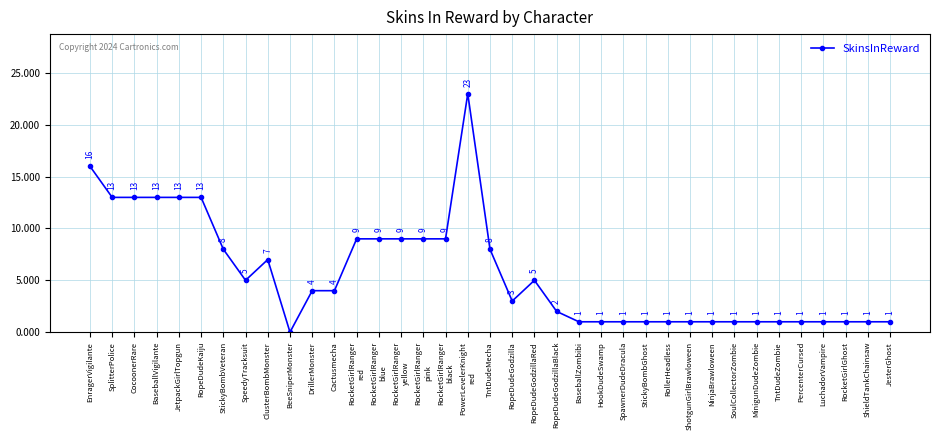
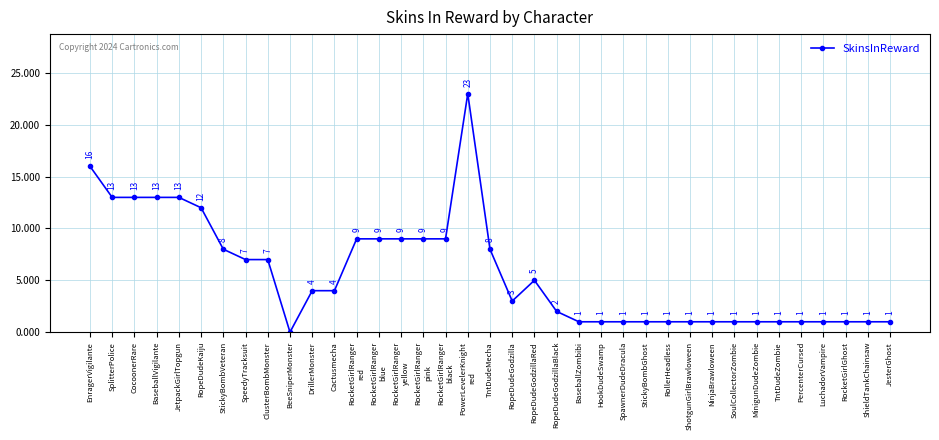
RopeDudeKaiju: 13 -> 12
SpeedyTracksuit: 5 -> 7
